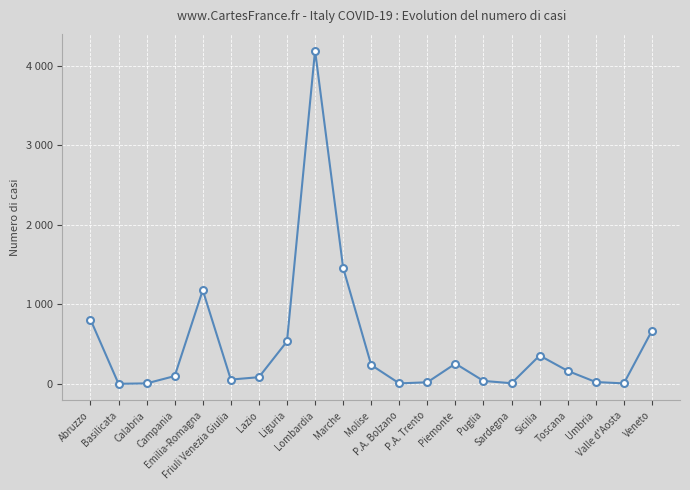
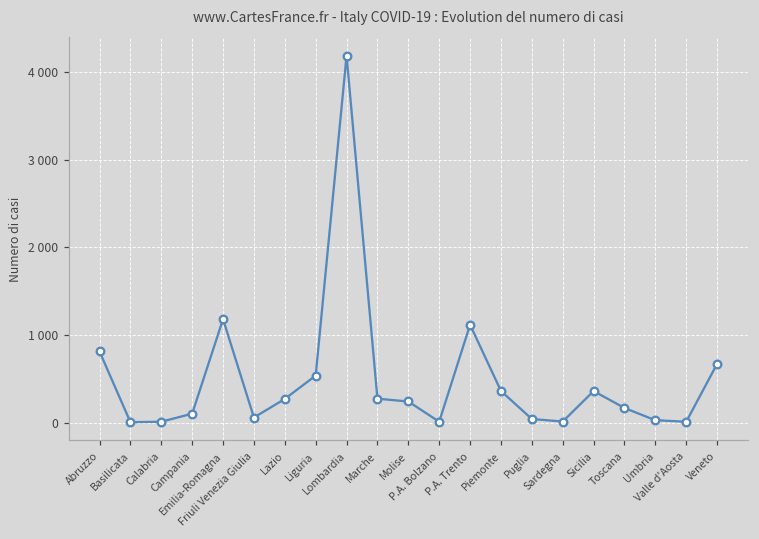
Lazio: 100 -> 300
Marche: 1500 -> 300
P.A. Trento: 0 -> 1100
Piemonte: 300 -> 400
